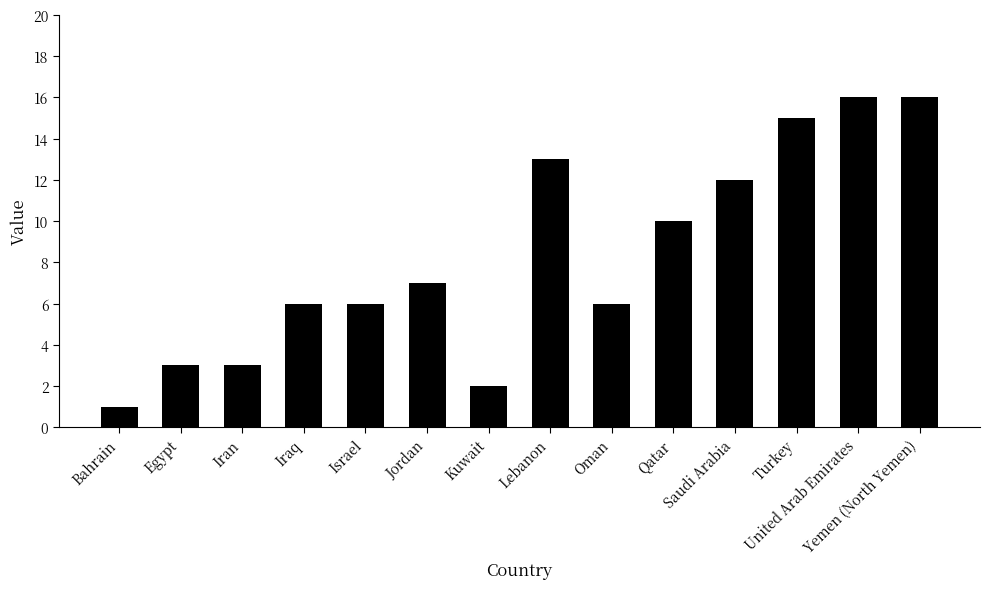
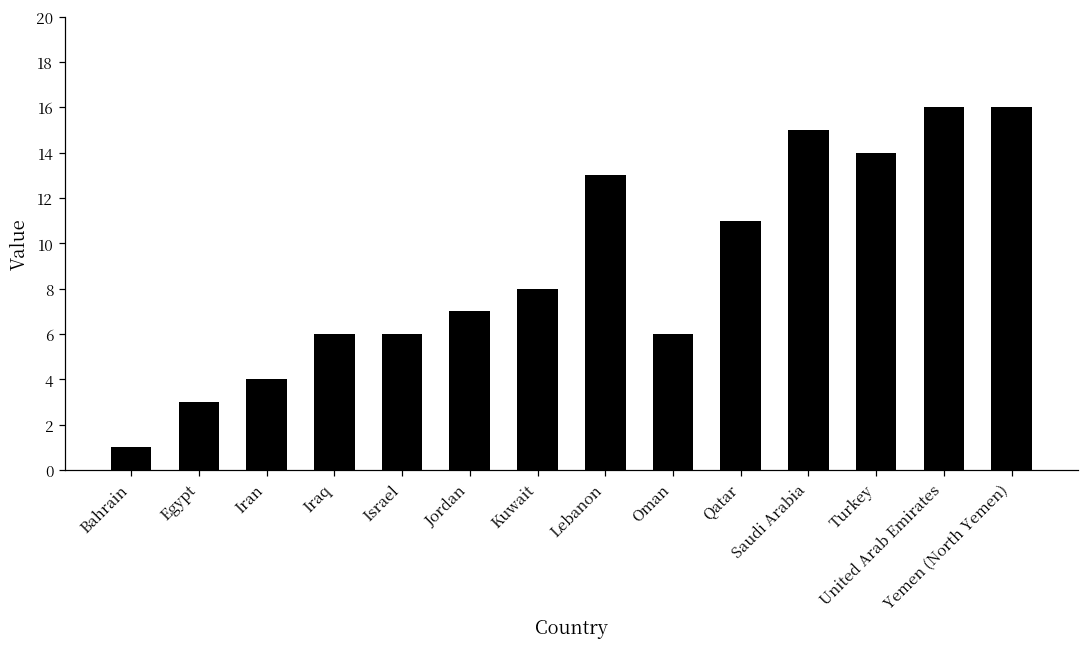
Iran: 3 -> 4
Kuwait: 2 -> 8
Qatar: 10 -> 11
Saudi Arabia: 12 -> 15
Turkey: 15 -> 14
